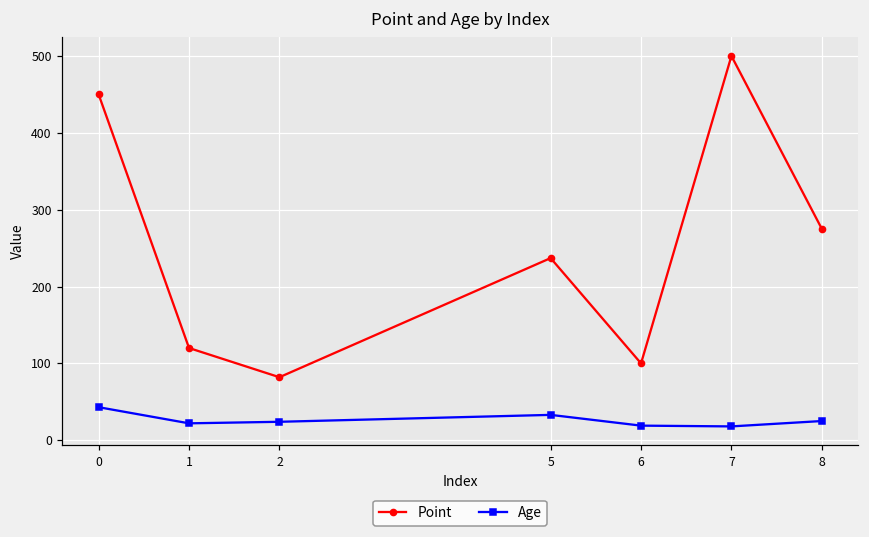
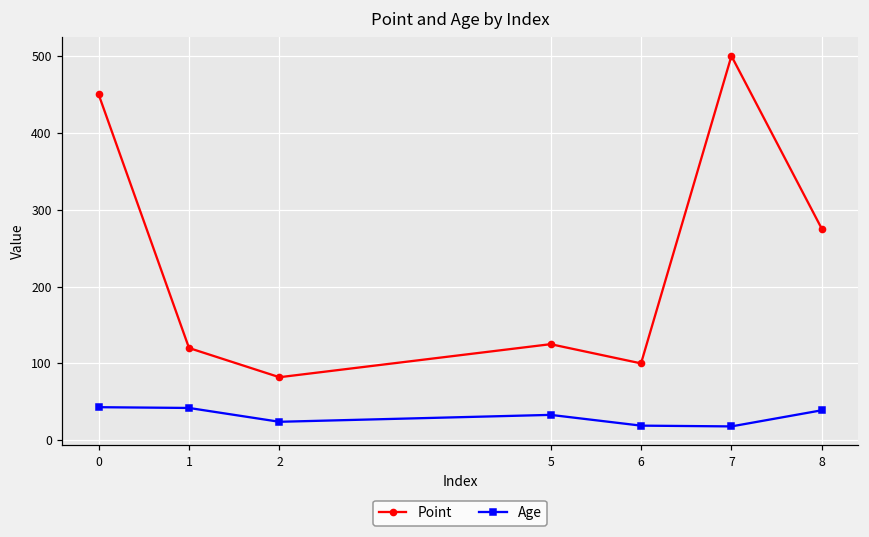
Age, 1: 20 -> 40
Point, 5: 240 -> 130
Age, 8: 30 -> 40
